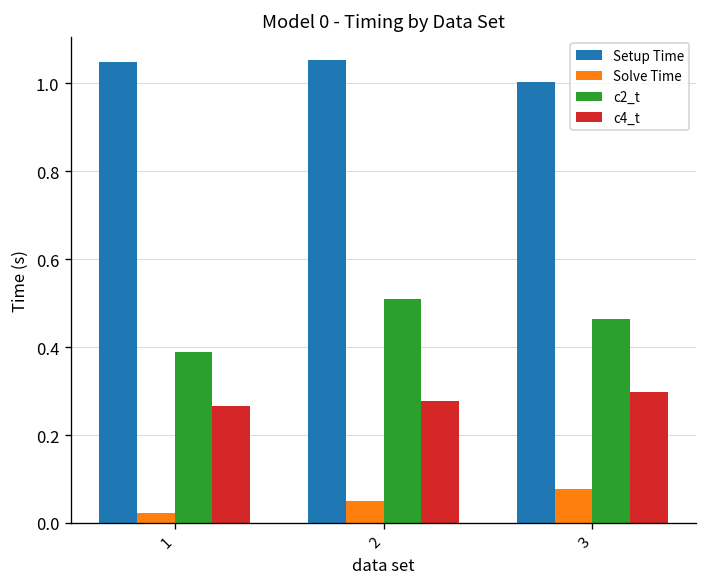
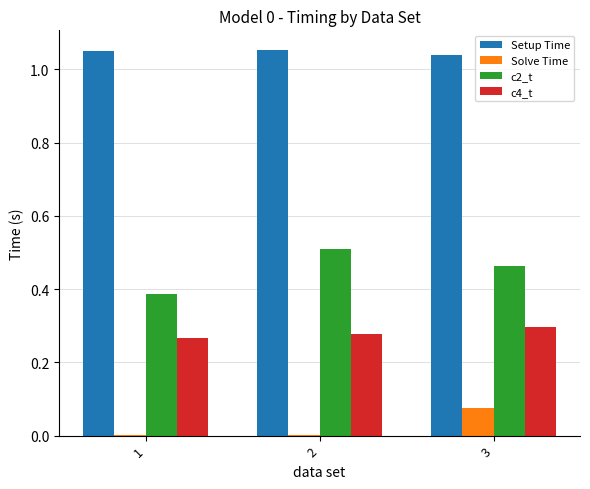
Solve Time, 1: 0.02 -> 0.00
Solve Time, 2: 0.05 -> 0.00
Setup Time, 3: 1.00 -> 1.04
